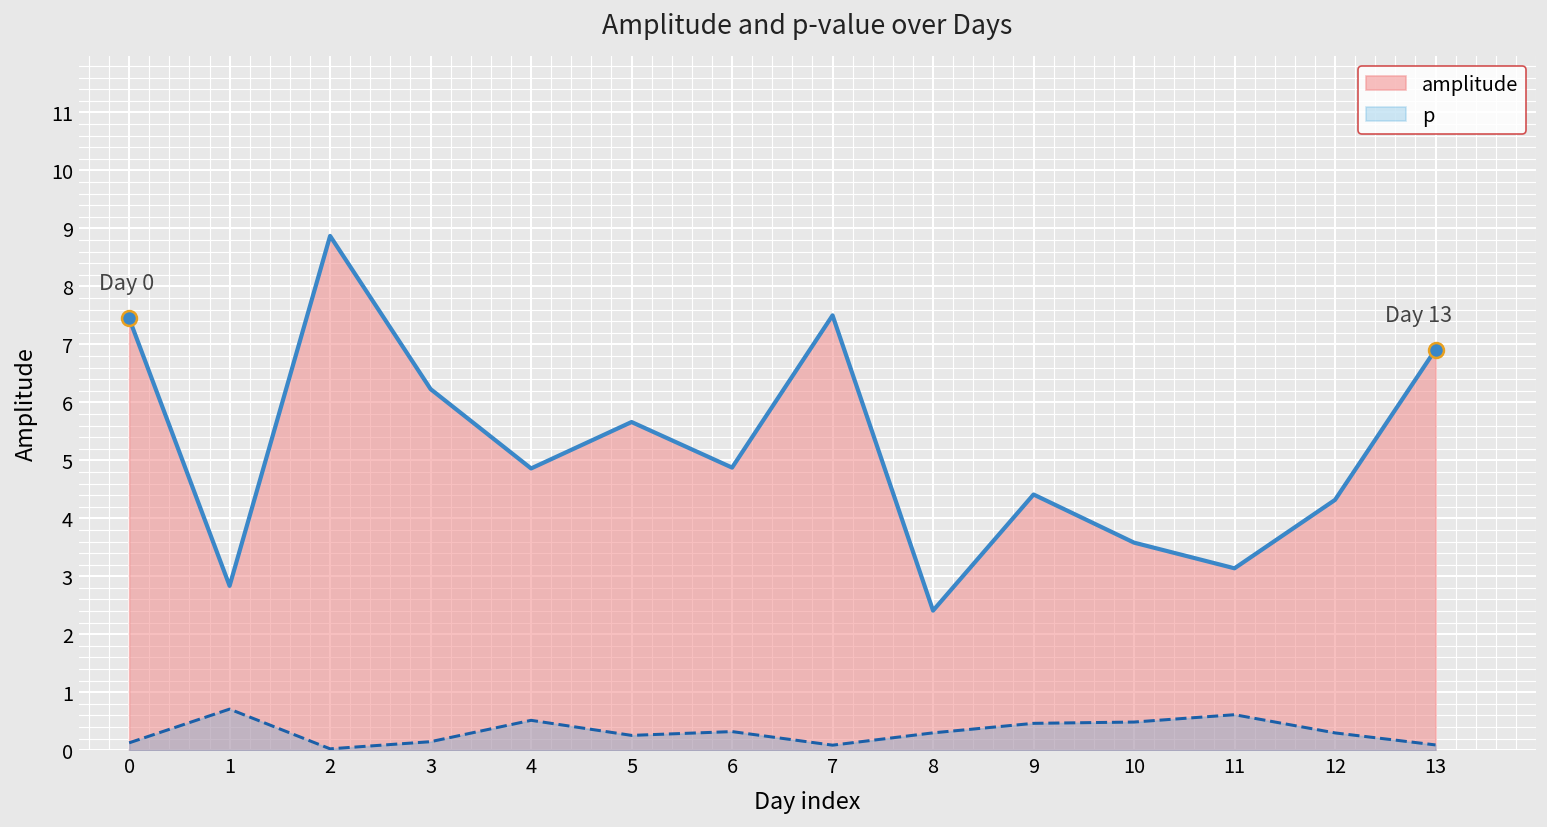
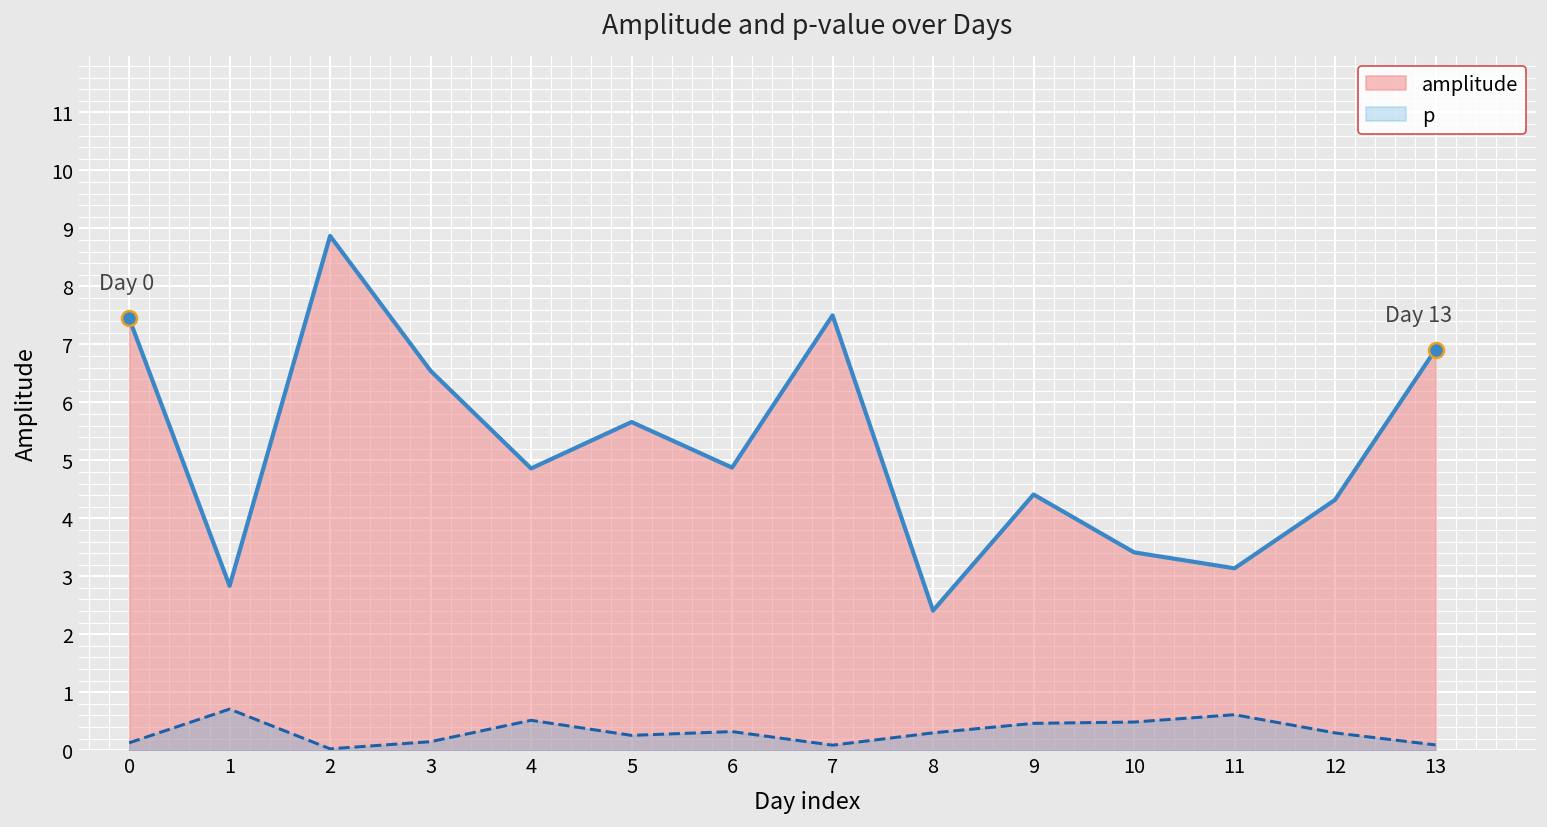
amplitude, 3: 6.2 -> 6.5
amplitude, 10: 3.6 -> 3.4
